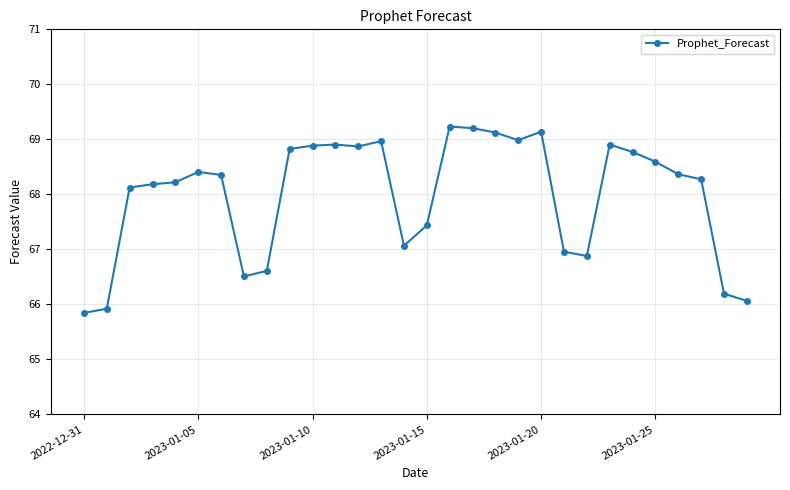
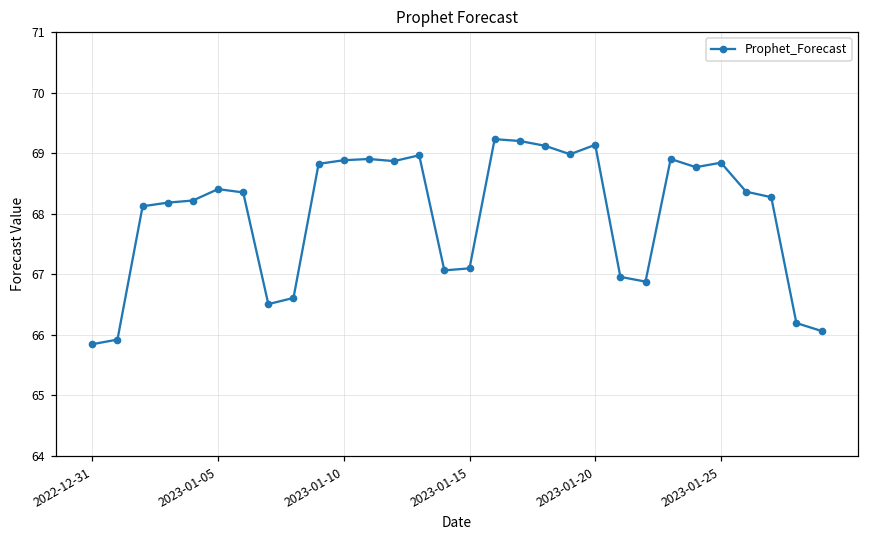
2023-01-15: 67.4 -> 67.1
2023-01-25: 68.6 -> 68.8
